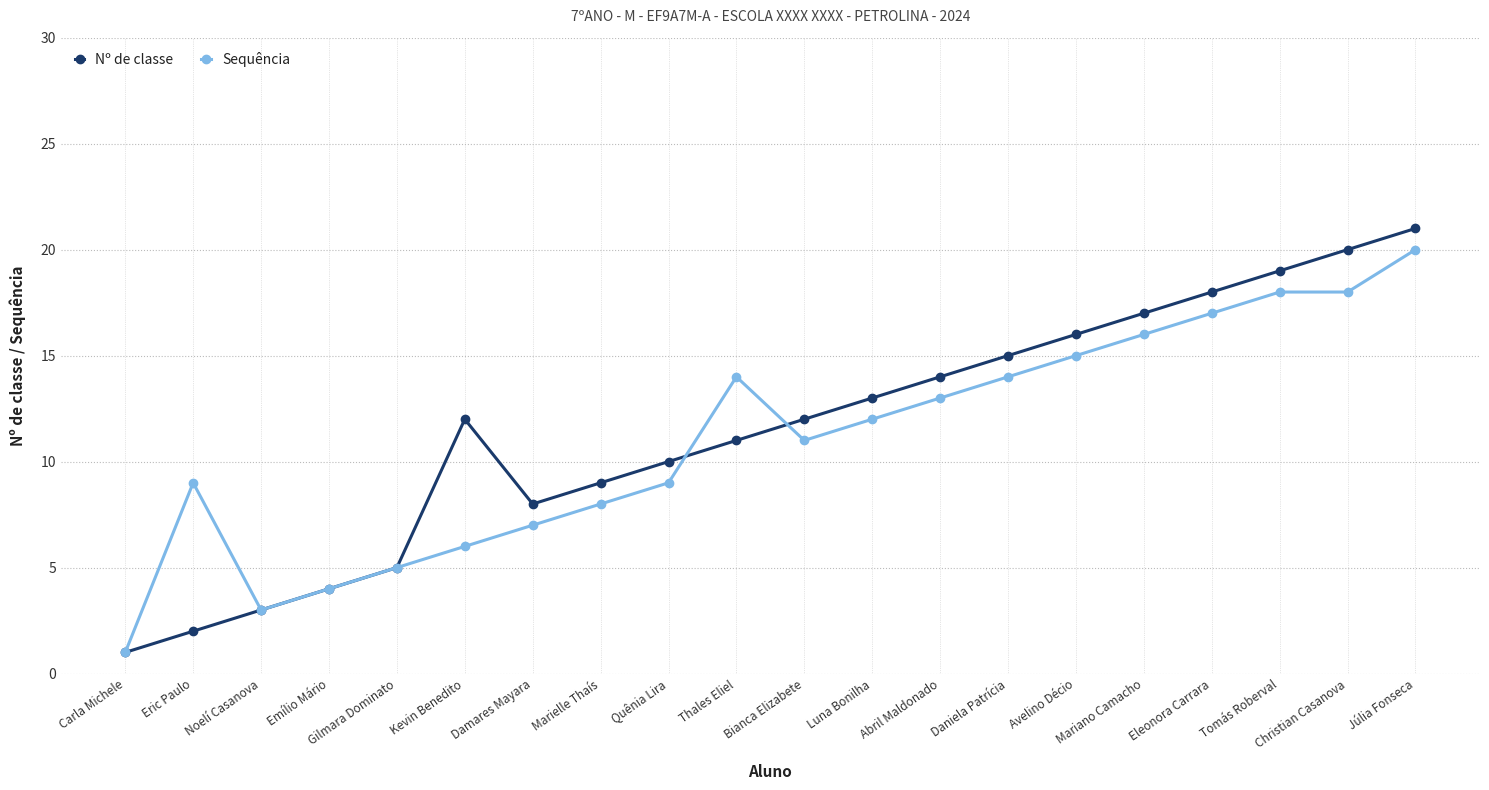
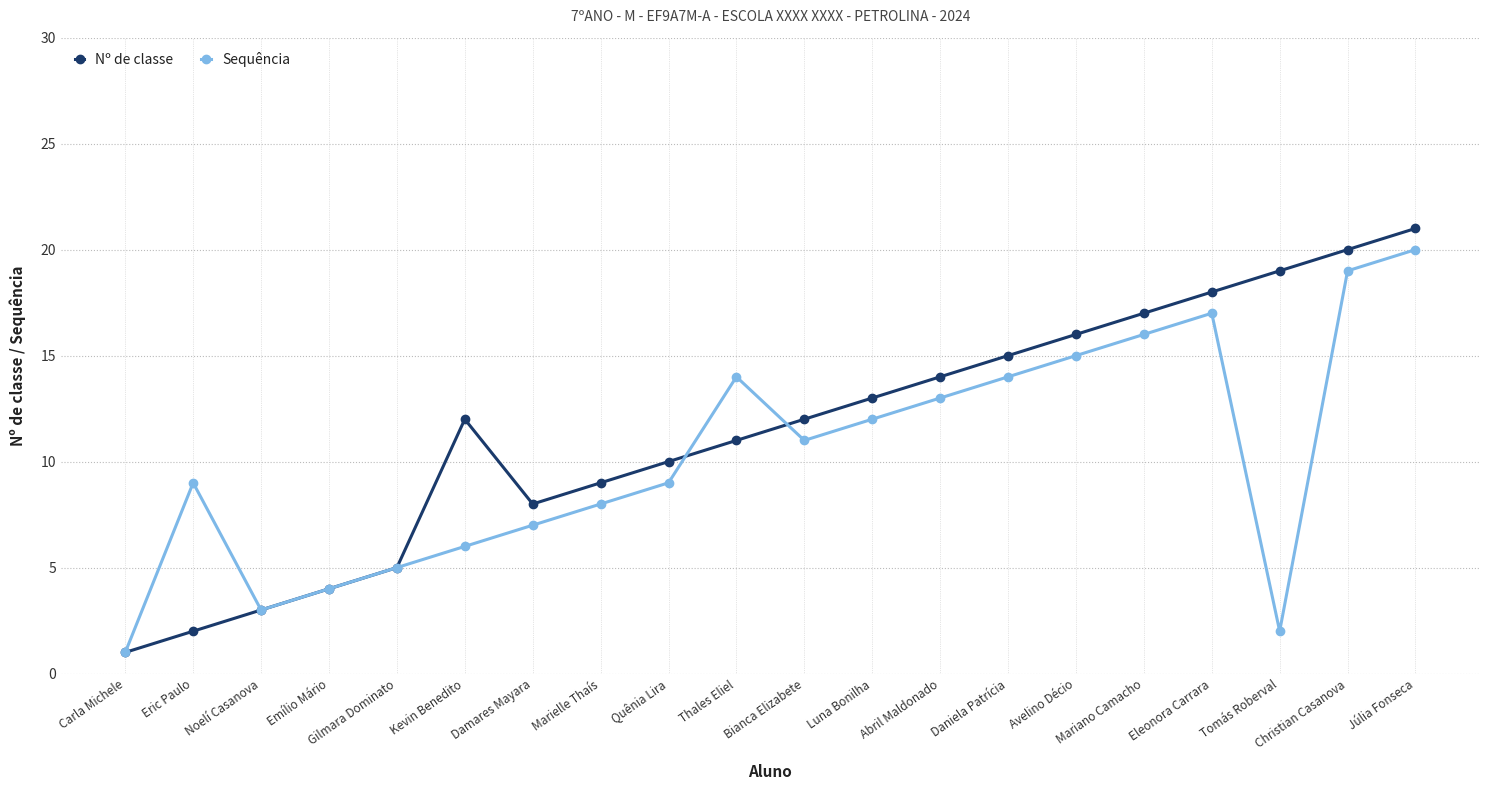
Sequência, Tomás Roberval: 18 -> 2
Sequência, Christian Casanova: 18 -> 19
